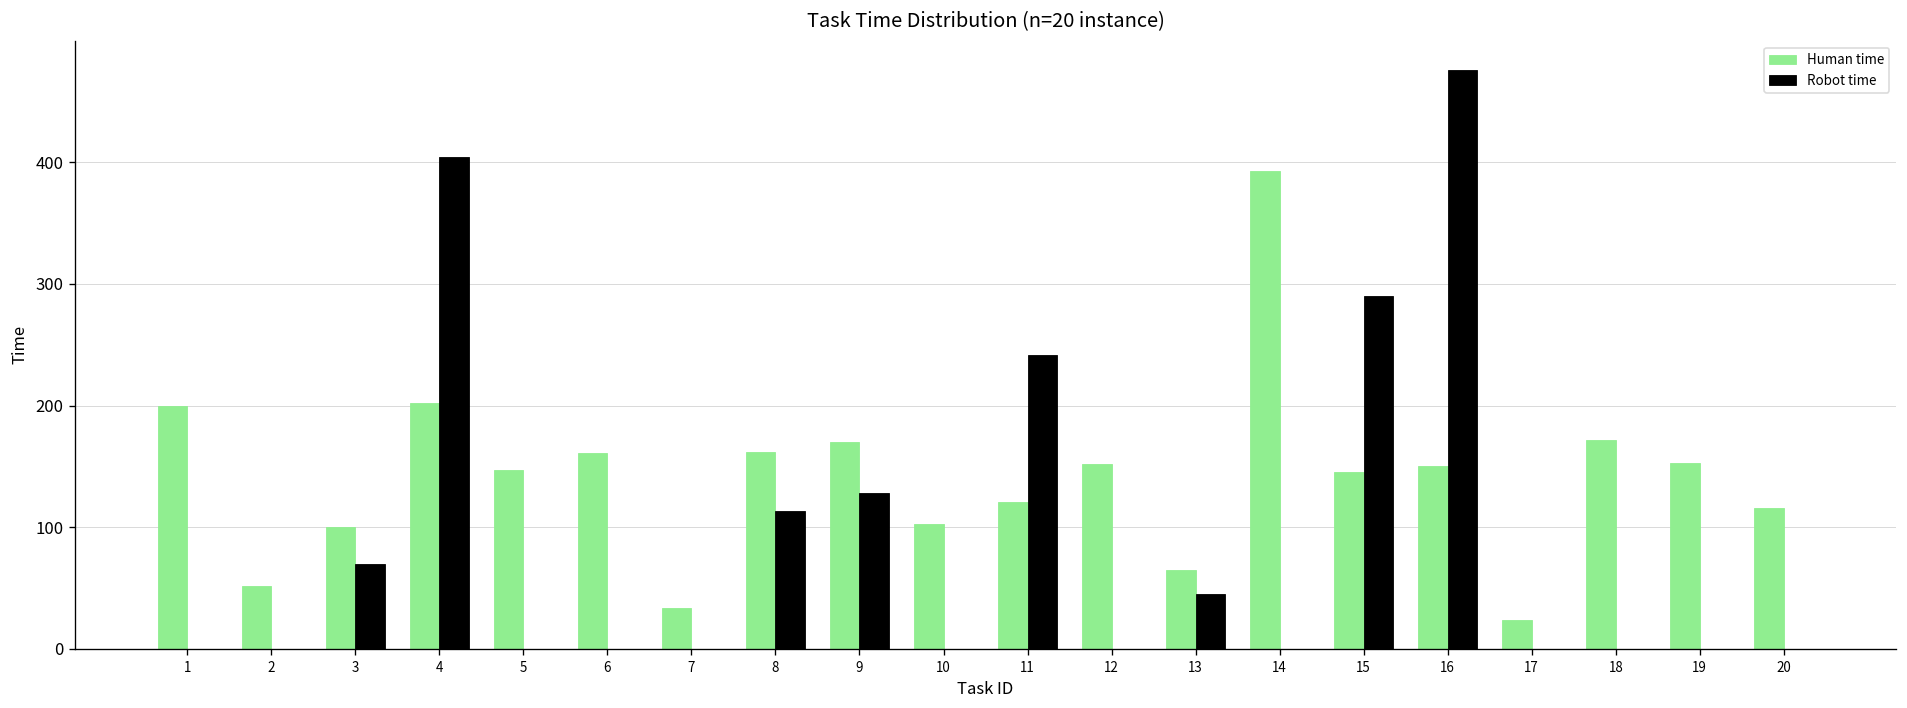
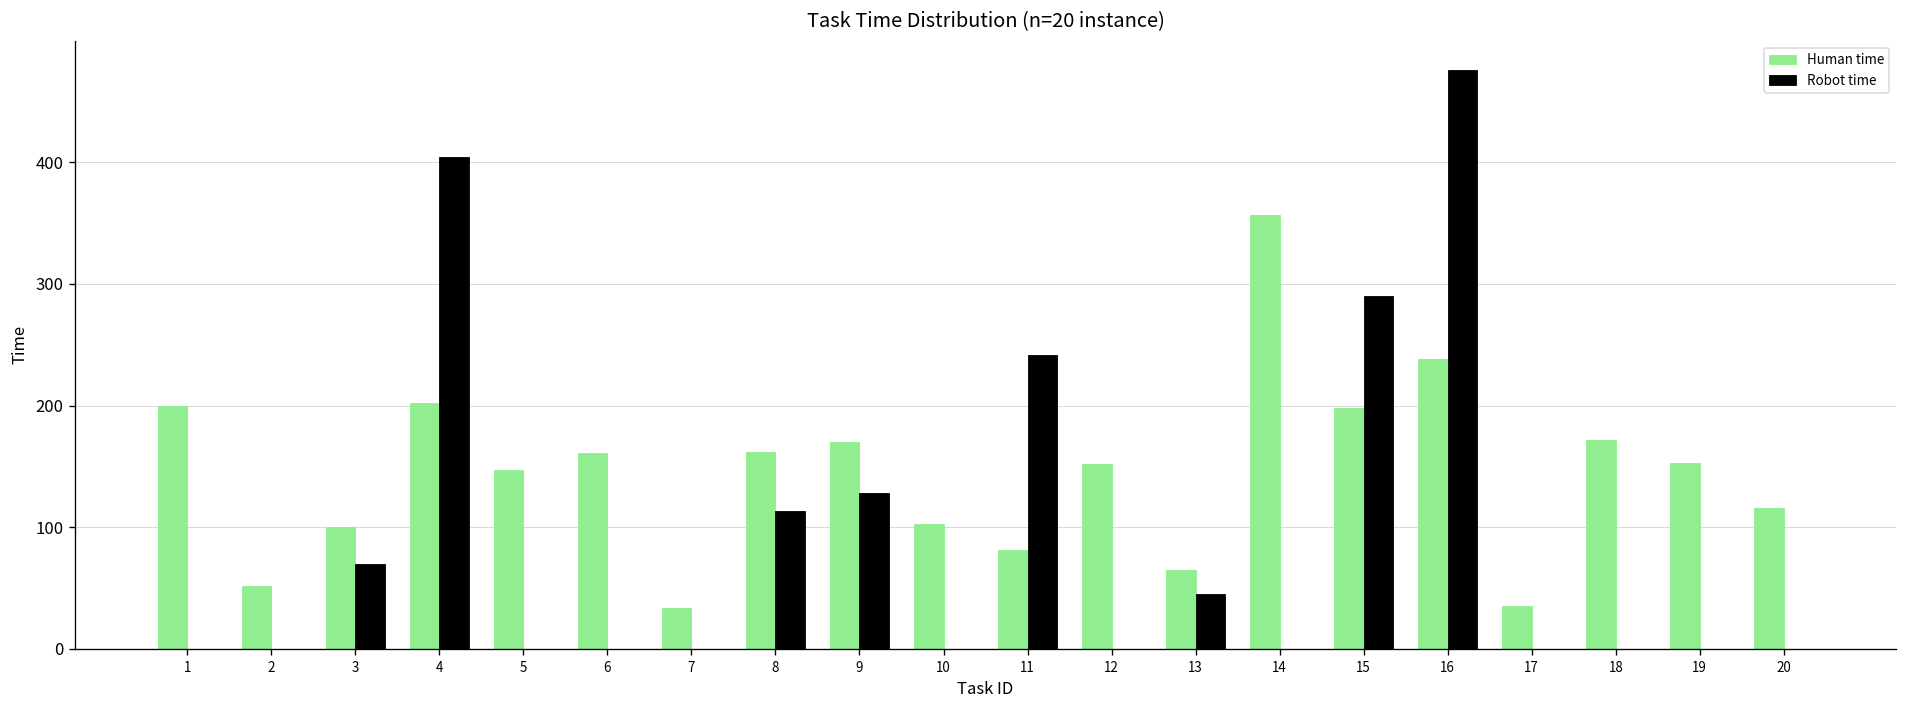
Human time, 11: 121 -> 81
Human time, 14: 393 -> 357
Human time, 15: 145 -> 198
Human time, 16: 150 -> 238
Human time, 17: 24 -> 35
